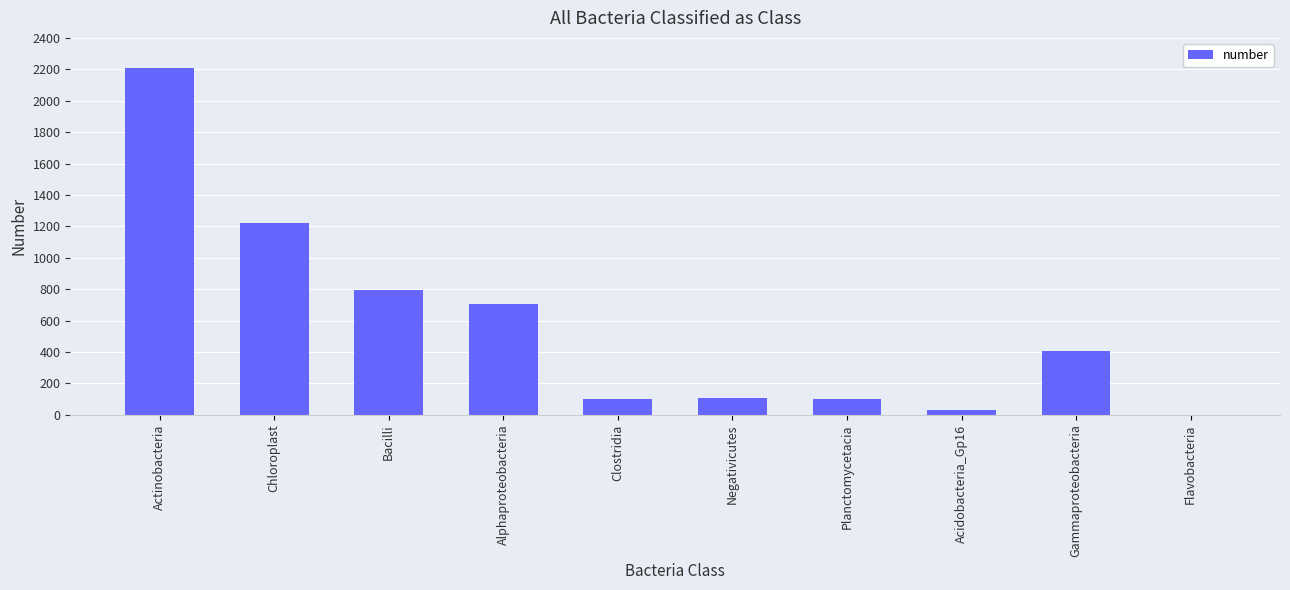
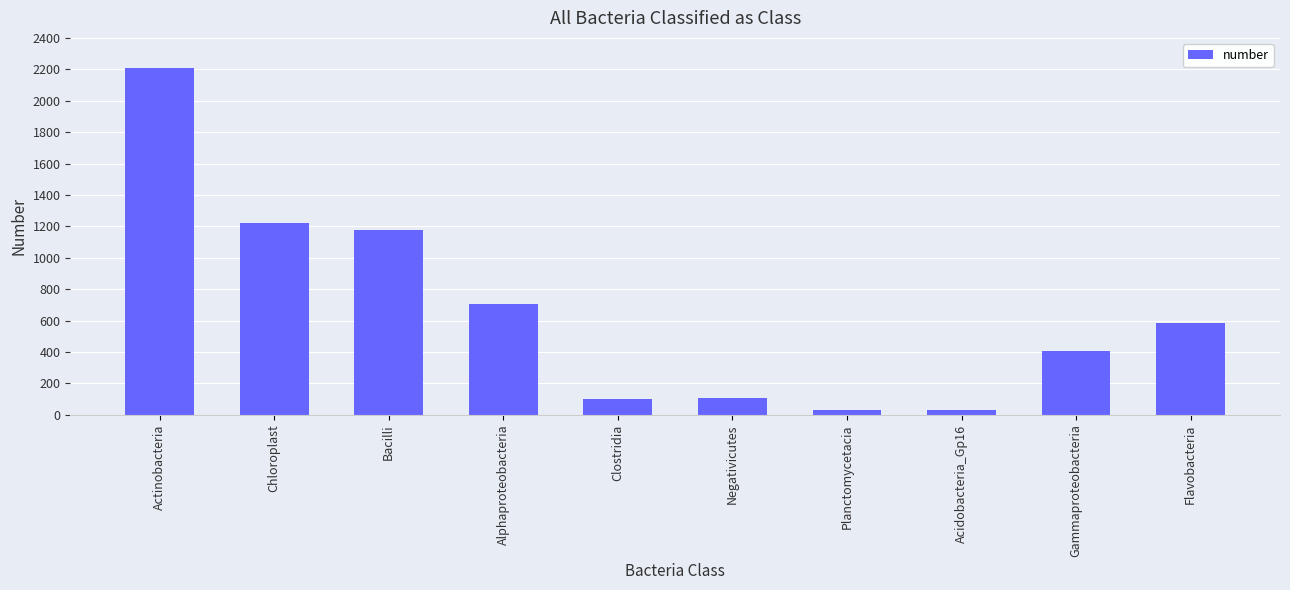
Bacilli: 800 -> 1180
Planctomycetacia: 100 -> 30
Flavobacteria: 0 -> 590
